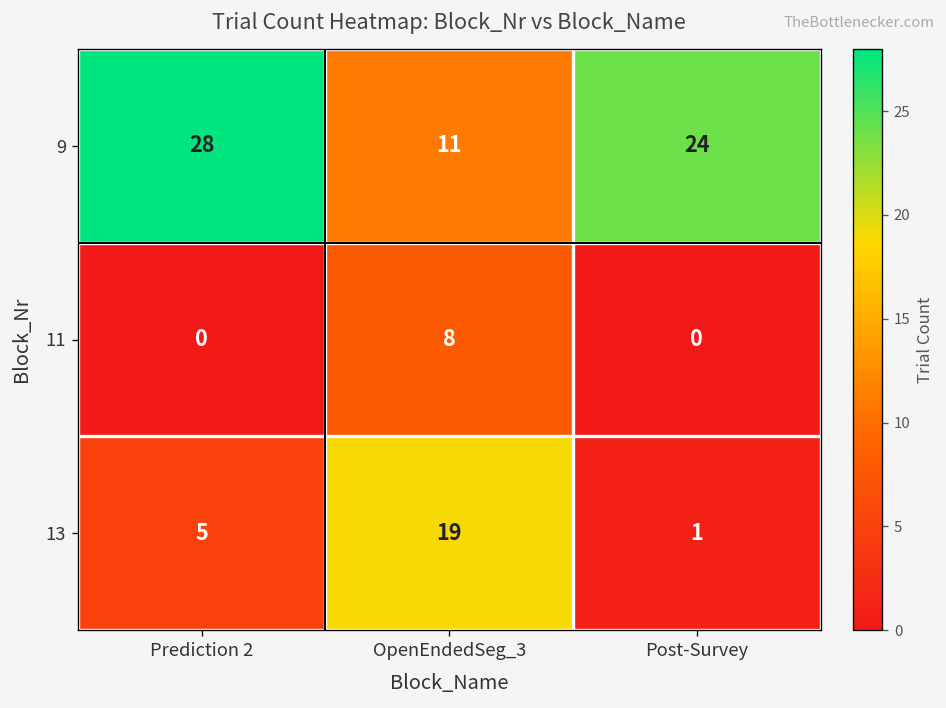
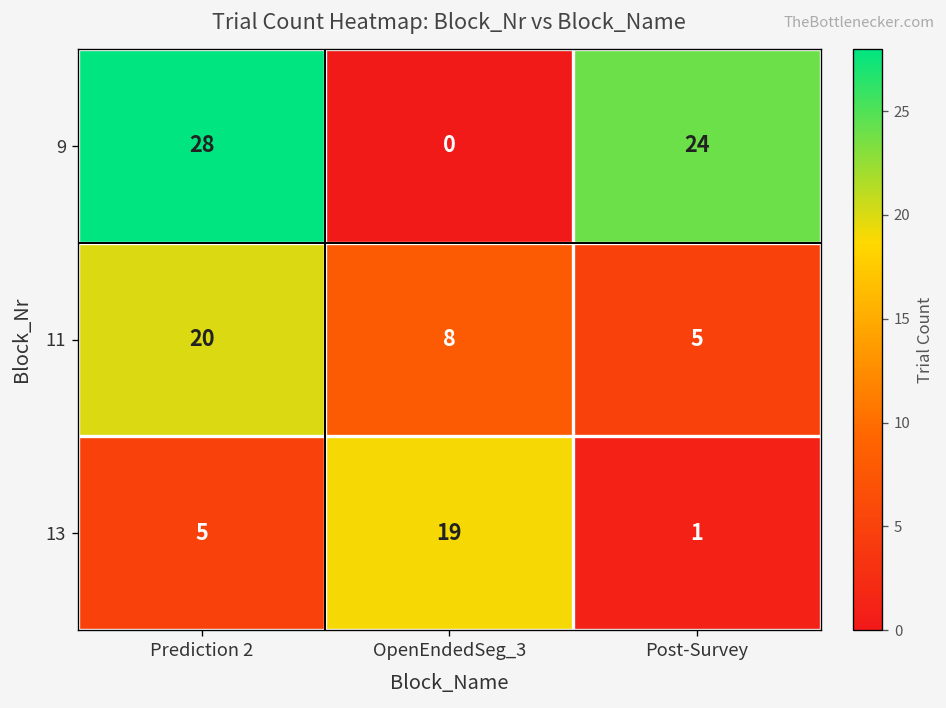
9, OpenEndedSeg_3: 11 -> 0
11, Prediction 2: 0 -> 20
11, Post-Survey: 0 -> 5
